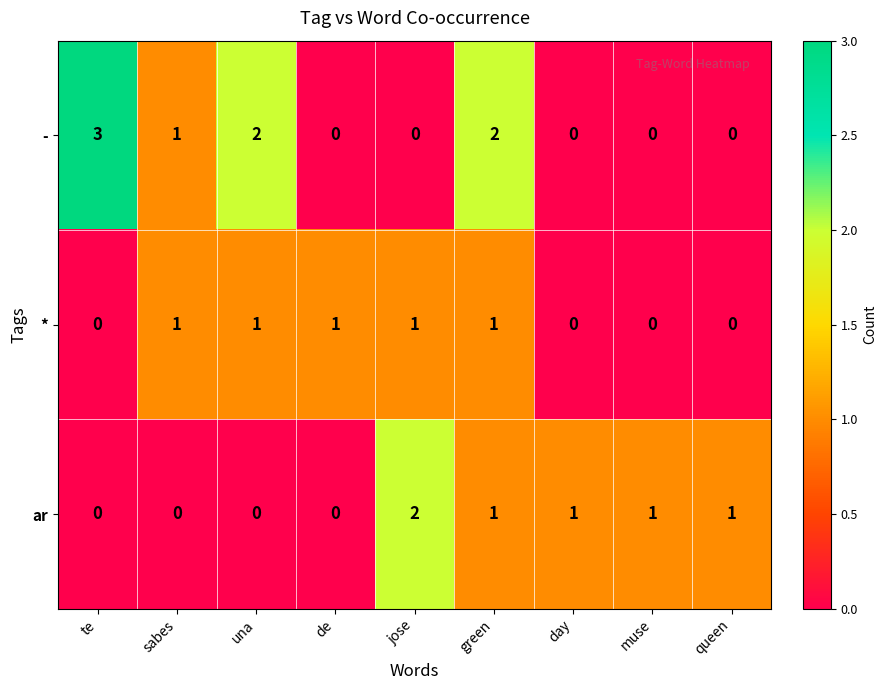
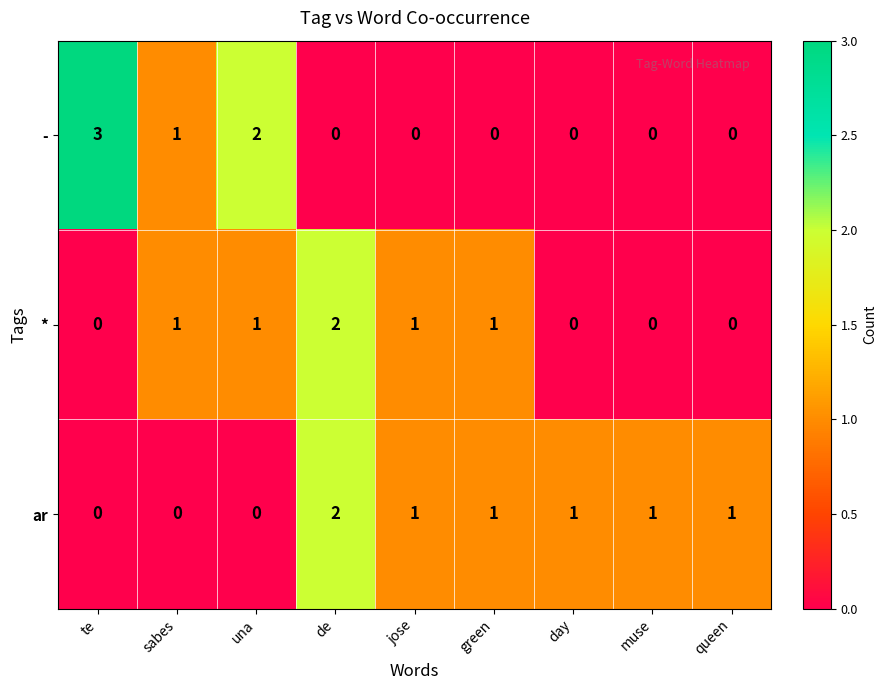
-, green: 2 -> 0
*, de: 1 -> 2
ar, de: 0 -> 2
ar, jose: 2 -> 1
